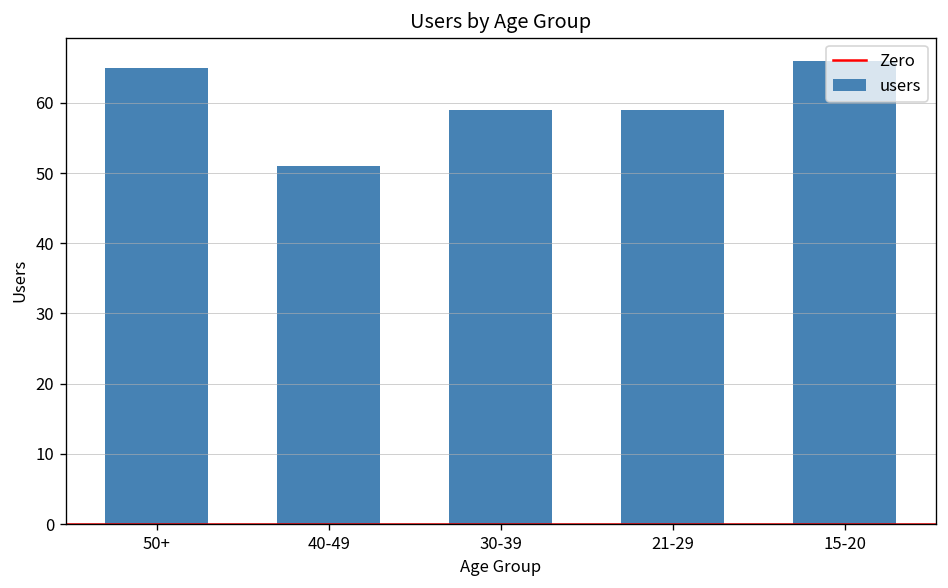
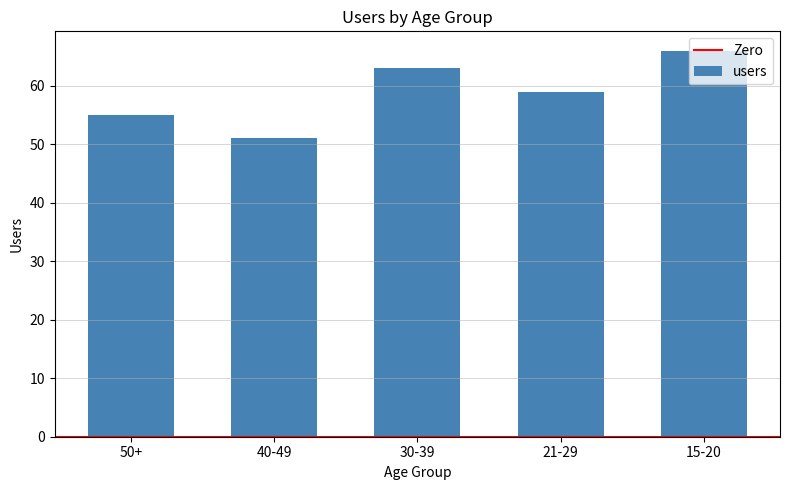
50+: 65 -> 55
30-39: 59 -> 63
